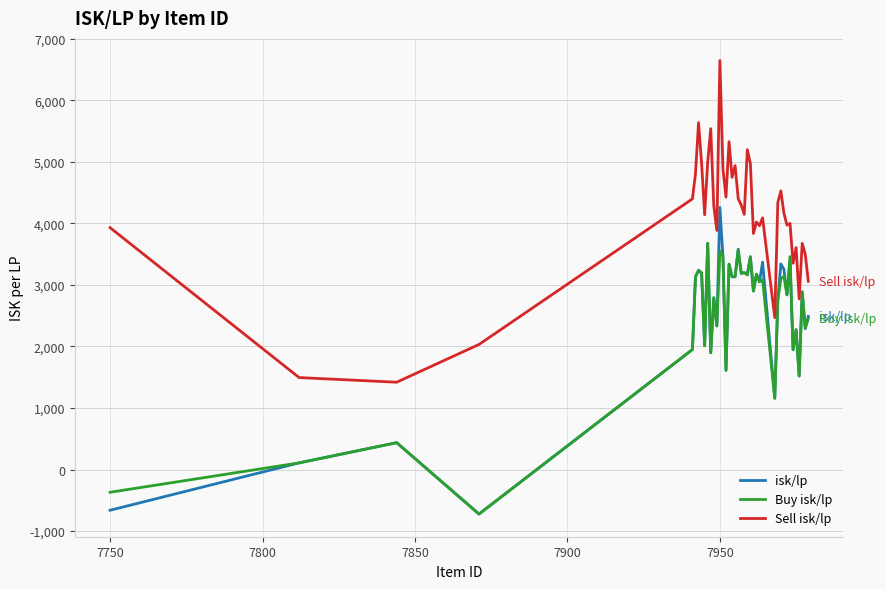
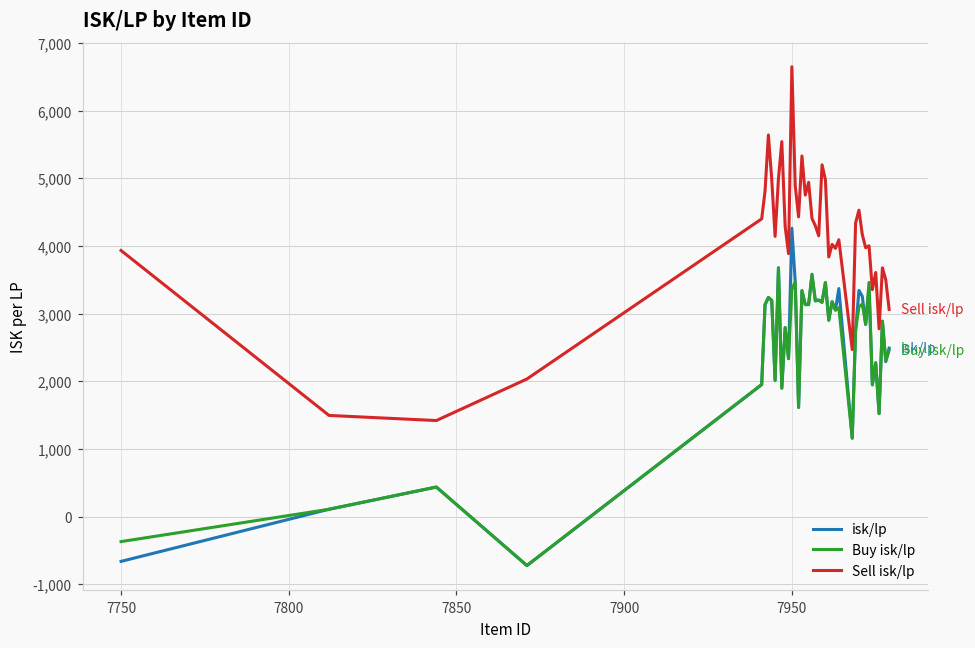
Buy isk/lp, 7950: 3,600 -> 3,400
